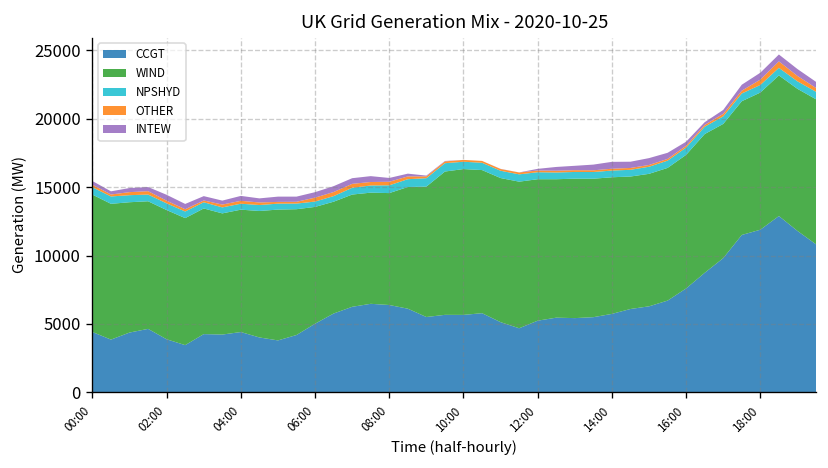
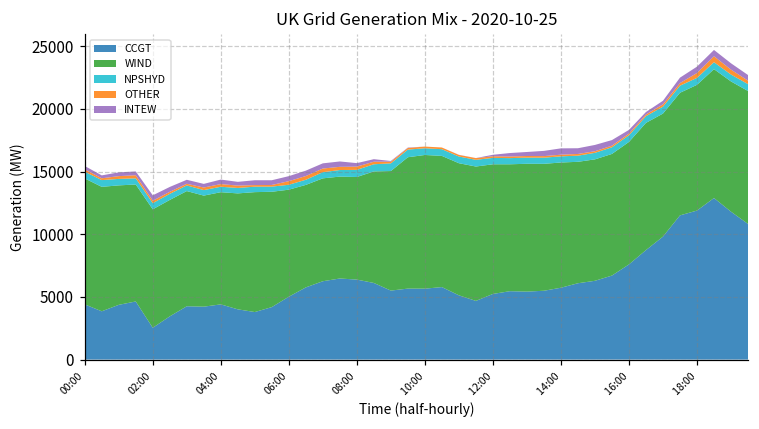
CCGT, 02:00: 3900 -> 2500
